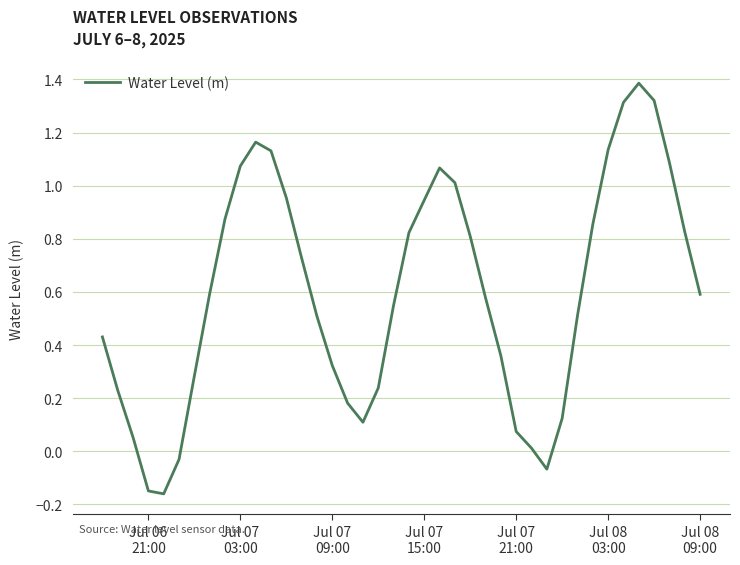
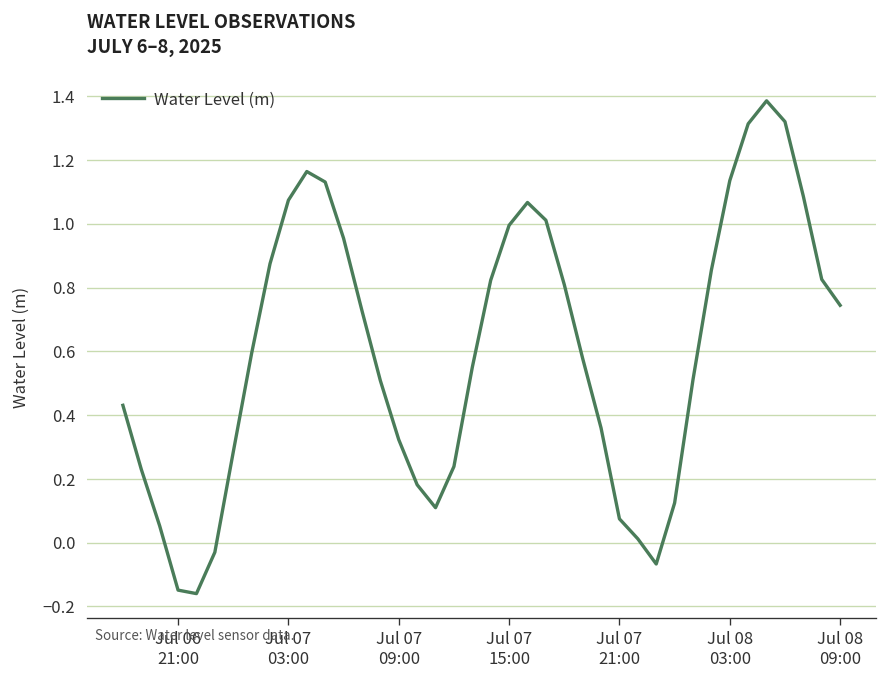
Jul 07 15:00: 0.95 -> 1.00
Jul 08 09:00: 0.59 -> 0.74
